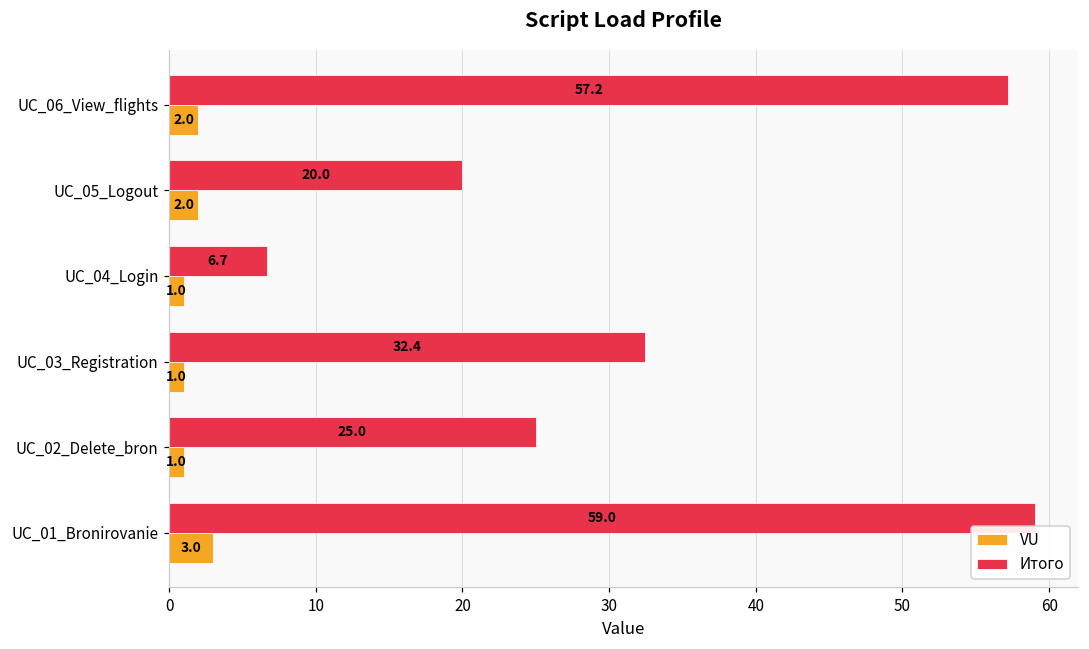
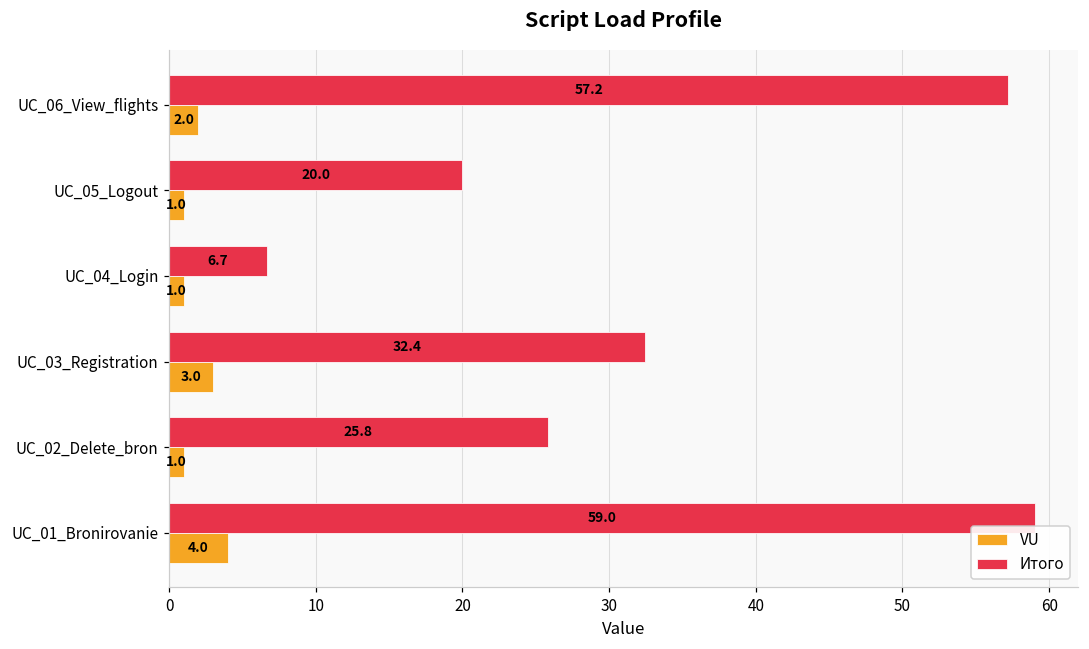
VU, UC_05_Logout: 2.0 -> 1.0
VU, UC_03_Registration: 1.0 -> 3.0
Итого, UC_02_Delete_bron: 25.0 -> 25.8
VU, UC_01_Bronirovanie: 3.0 -> 4.0
